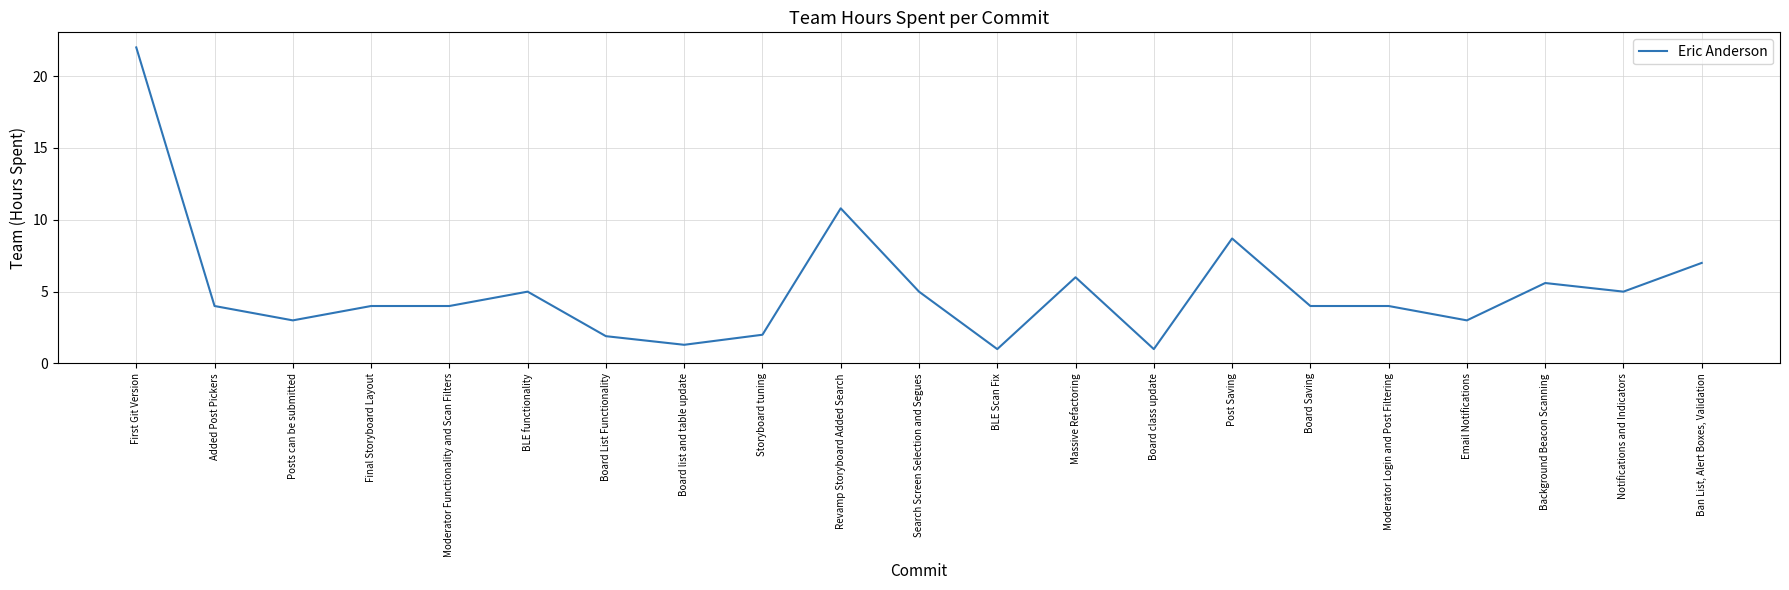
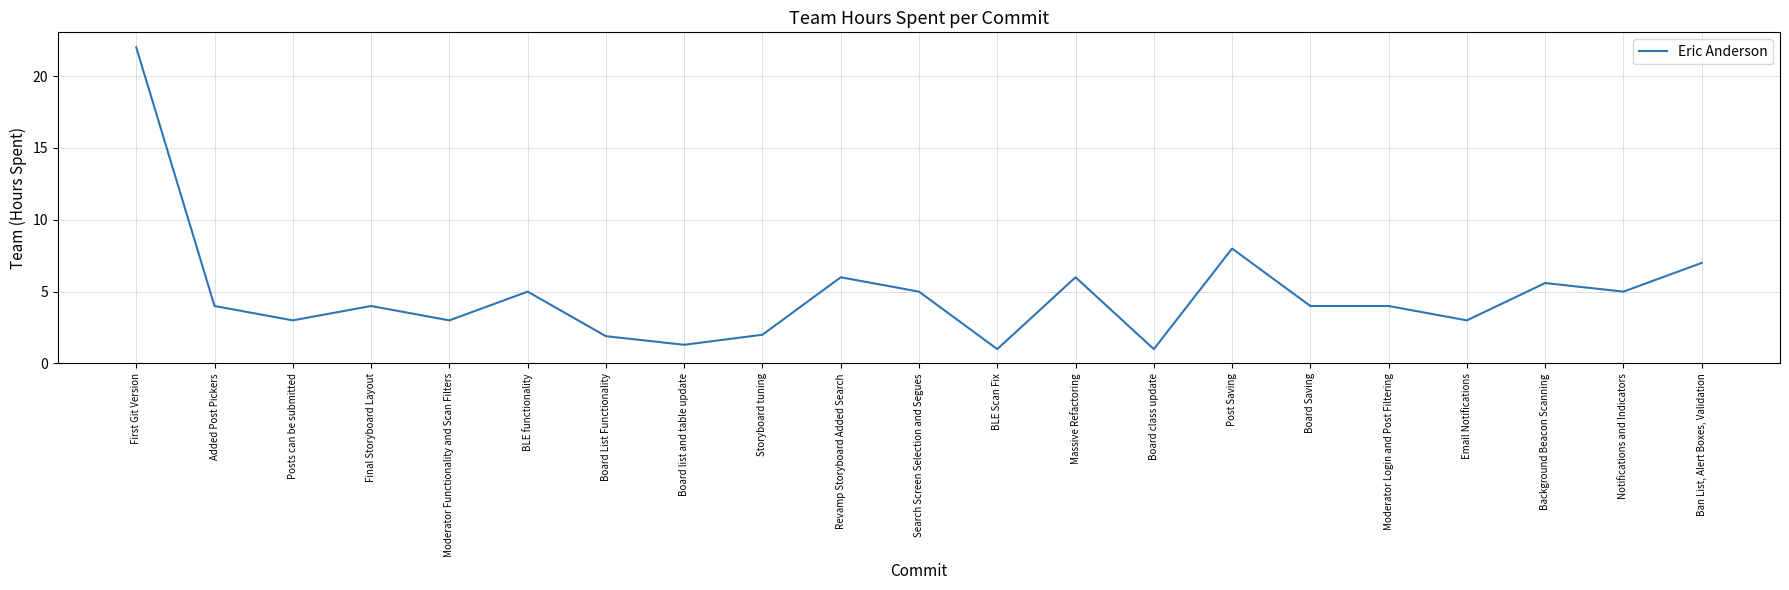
Moderator Functionality and Scan Filters: 4 -> 3
Revamp Storyboard Added Search: 10.8 -> 6.0
Post Saving: 8.7 -> 8.0
